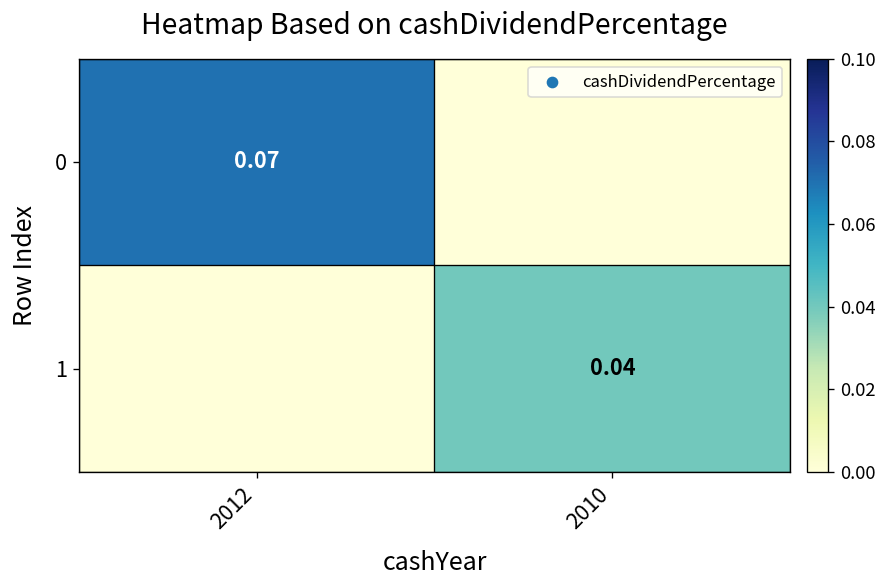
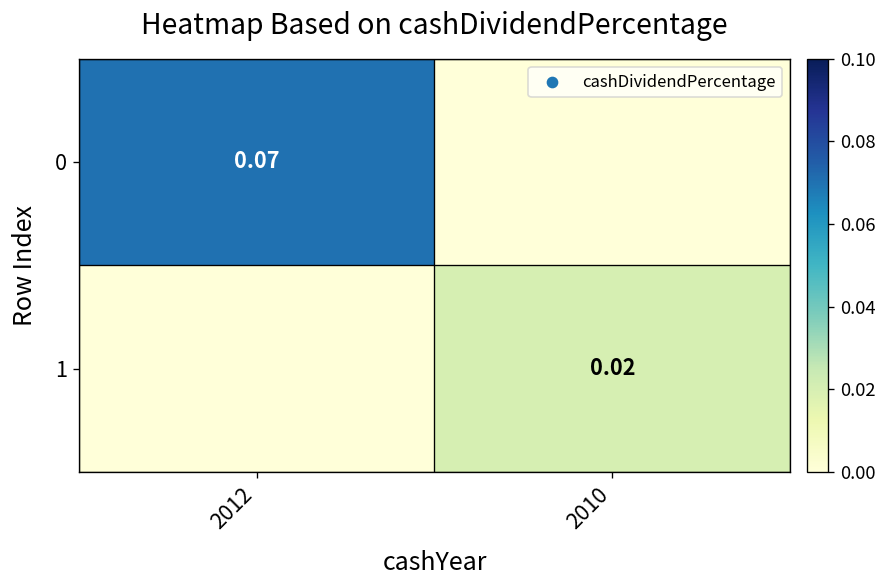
1, 2010: 0.04 -> 0.02
